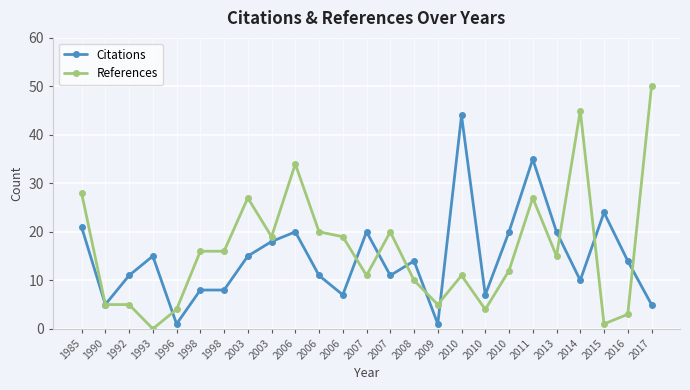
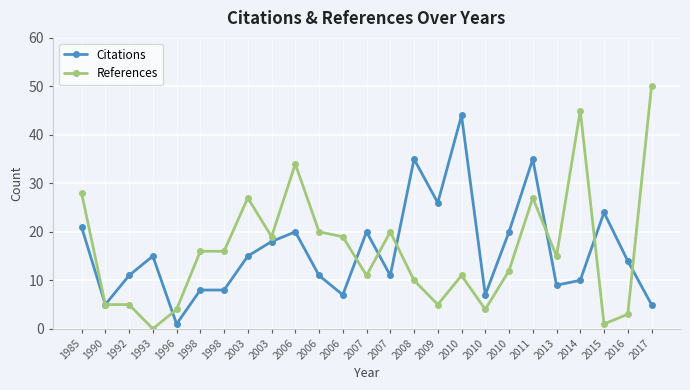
Citations, 2008: 14 -> 35
Citations, 2009: 1 -> 26
Citations, 2013: 20 -> 9
